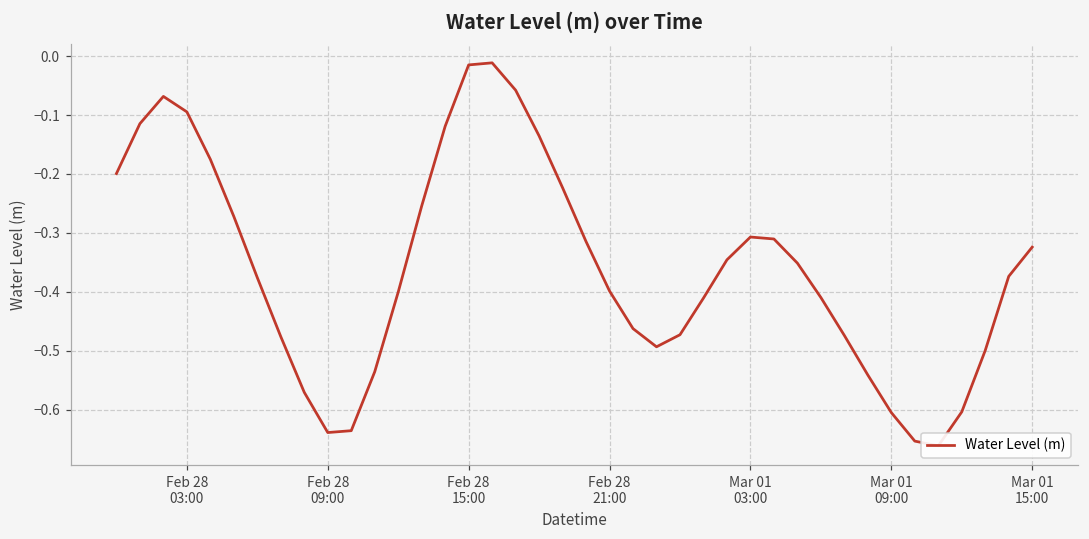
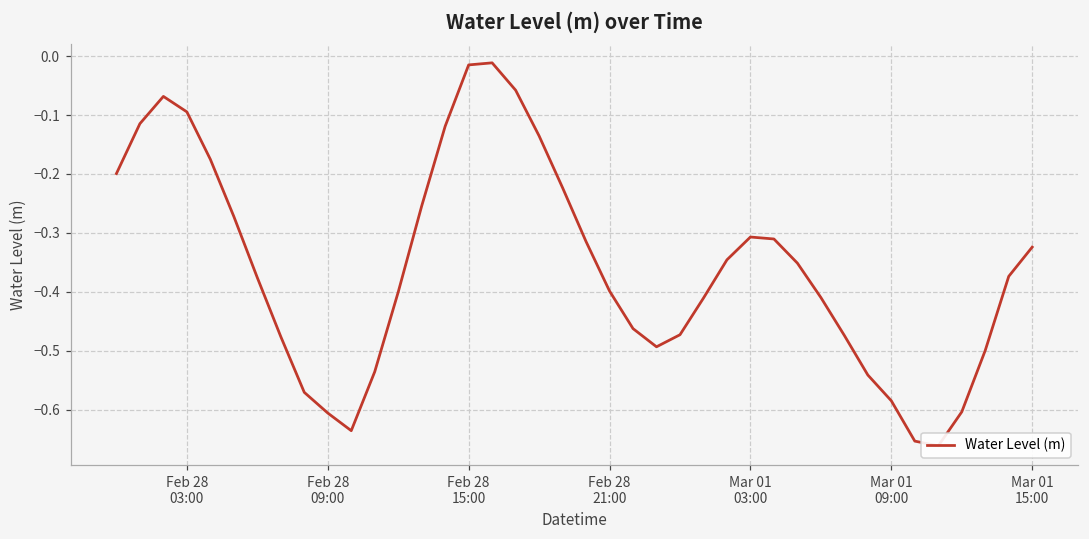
Feb 28 09:00: -0.64 -> -0.61
Mar 01 09:00: -0.60 -> -0.58
